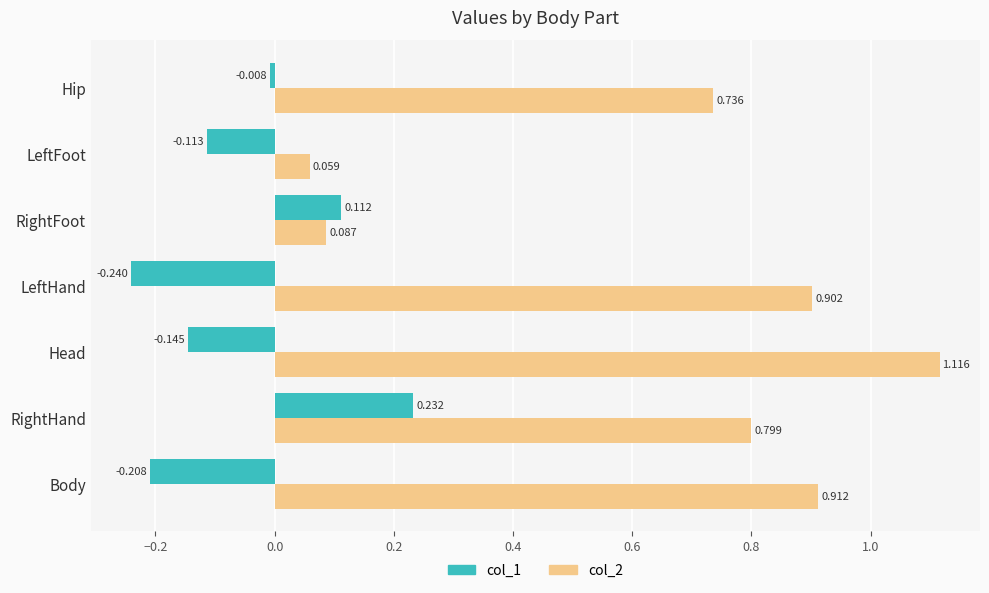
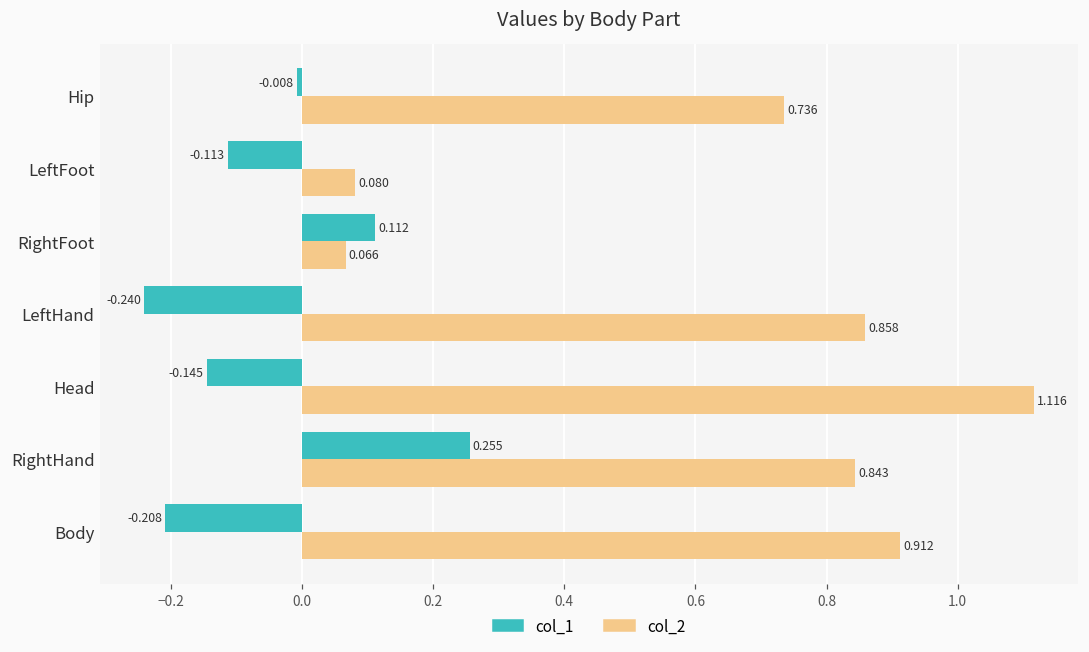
col_2, LeftFoot: 0.059 -> 0.080
col_2, RightFoot: 0.087 -> 0.066
col_2, LeftHand: 0.902 -> 0.858
col_1, RightHand: 0.232 -> 0.255
col_2, RightHand: 0.799 -> 0.843
